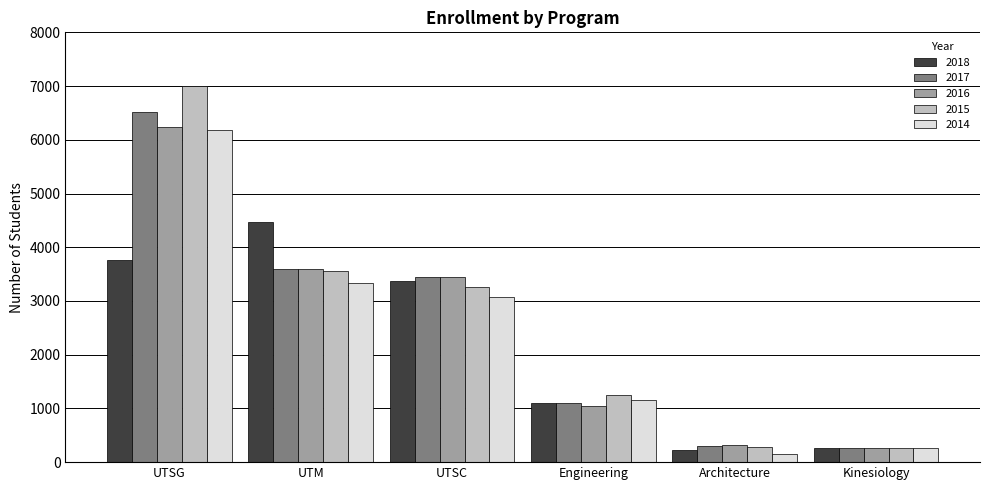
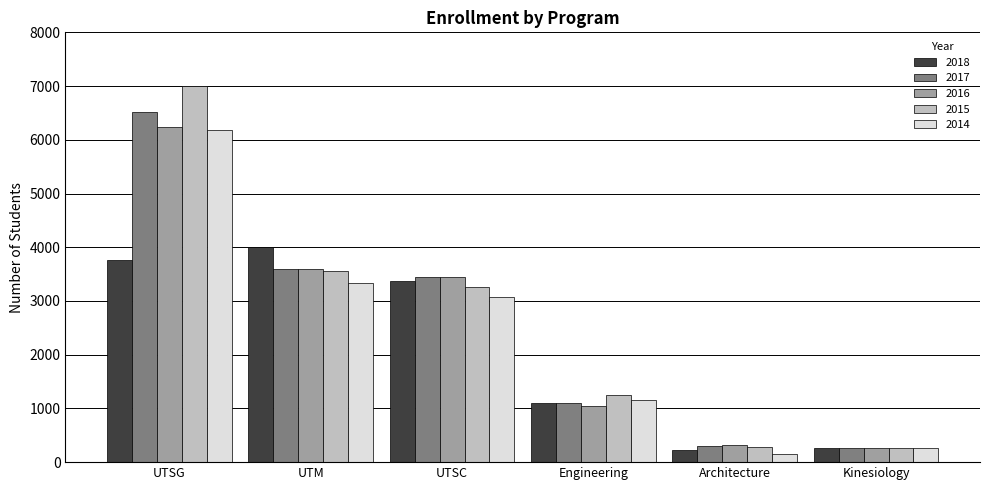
2018, UTM: 4500 -> 4000
